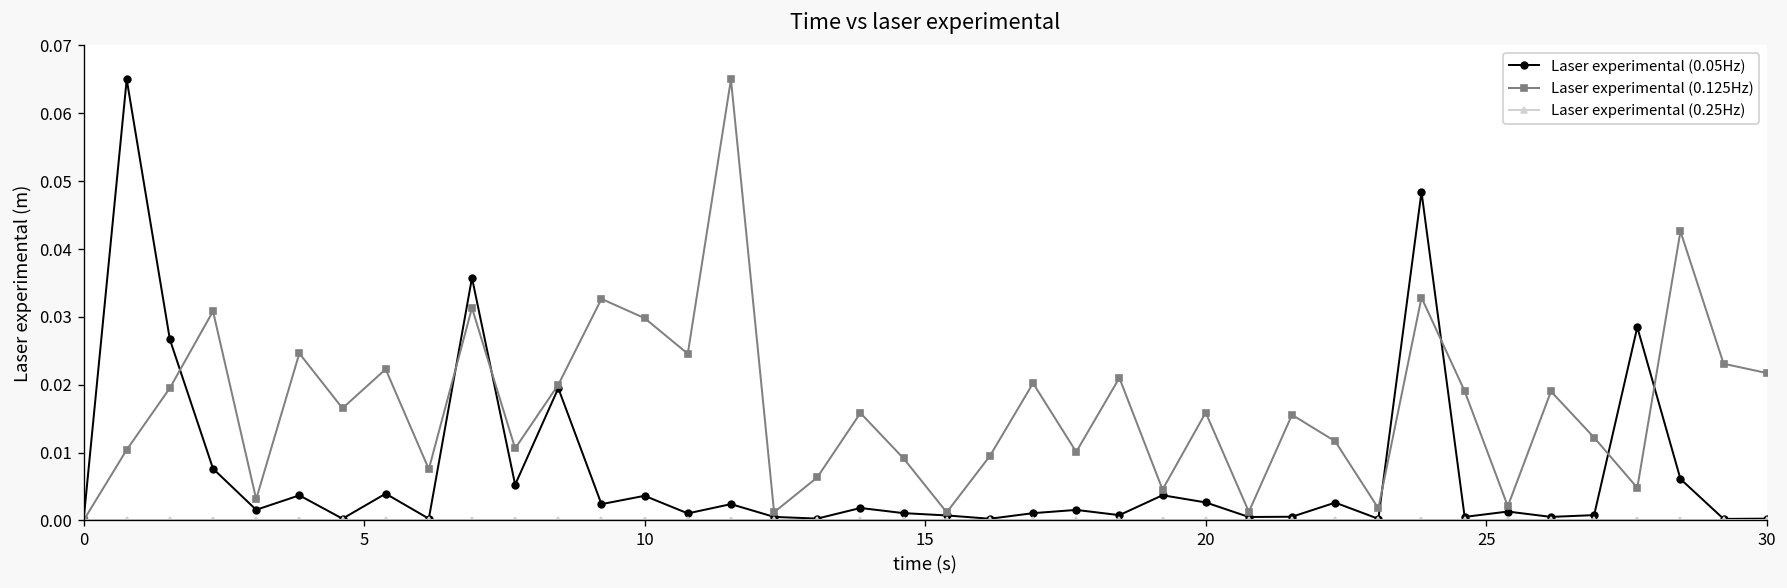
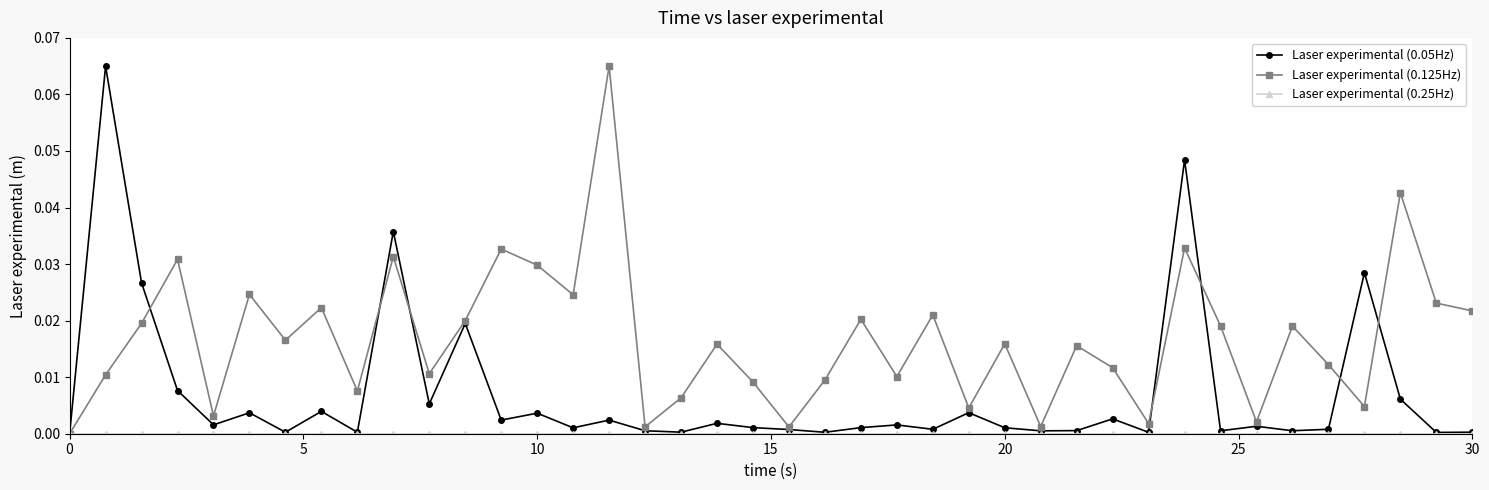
Laser experimental (0.05Hz), 20: 0.003 -> 0.001
